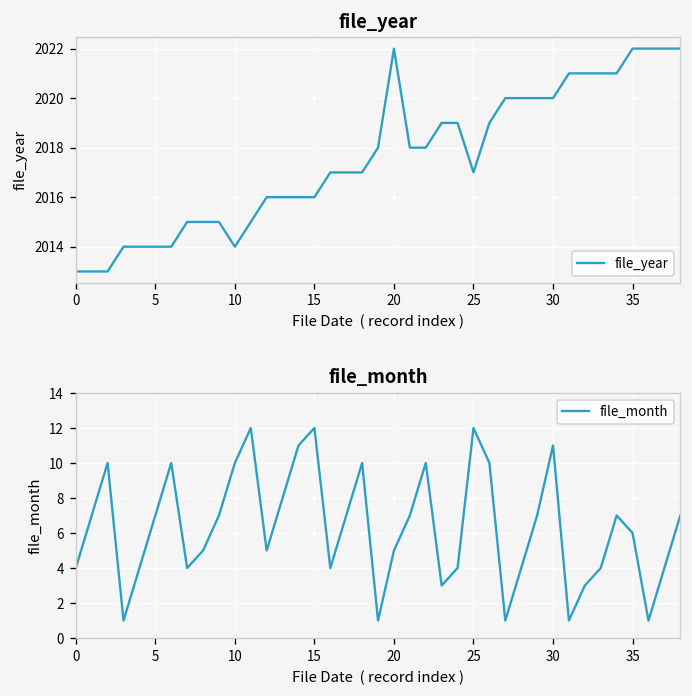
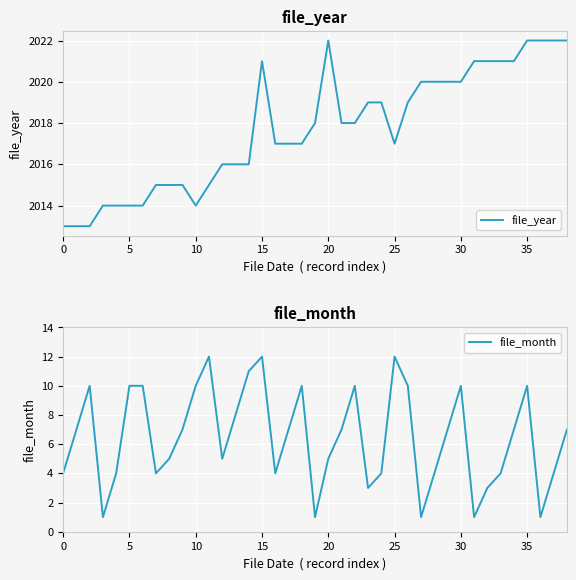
file_year, 15: 2016 -> 2021
file_month, 5: 7 -> 10
file_month, 30: 11 -> 10
file_month, 35: 6 -> 10
